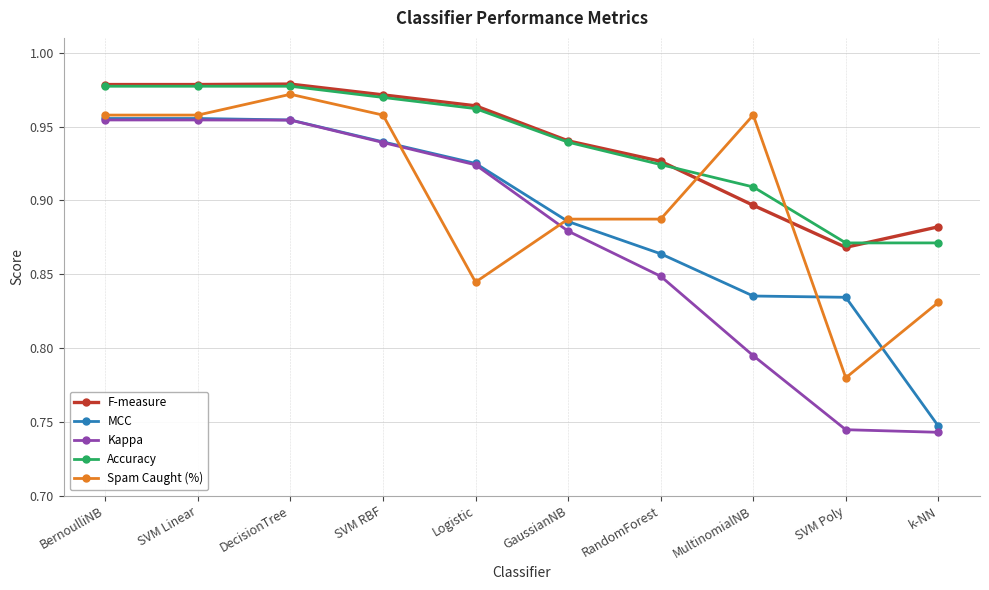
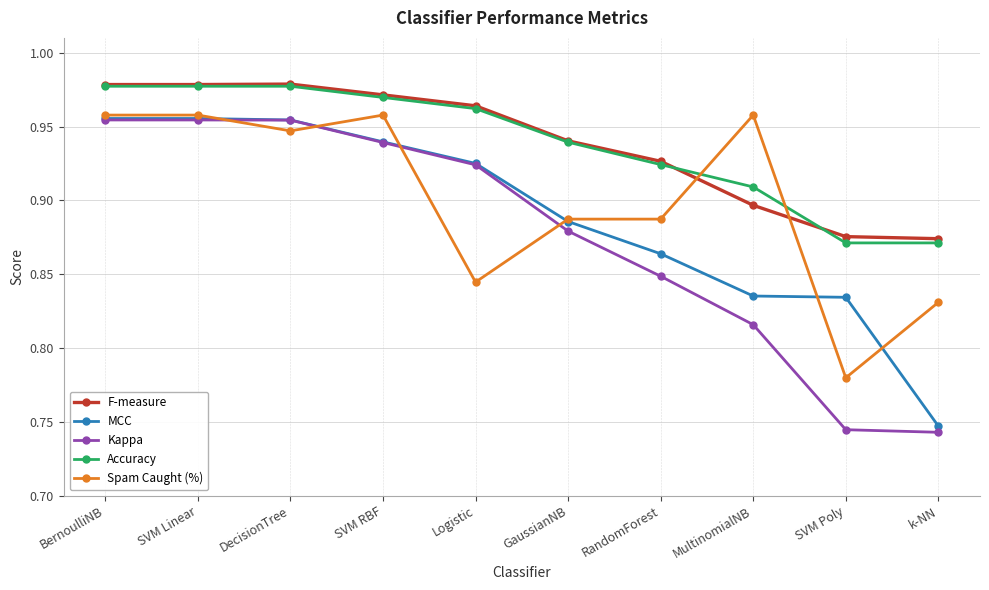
Spam Caught (%), DecisionTree: 0.972 -> 0.947
Kappa, MultinomialNB: 0.795 -> 0.816
F-measure, SVM Poly: 0.868 -> 0.875
F-measure, k-NN: 0.882 -> 0.874
